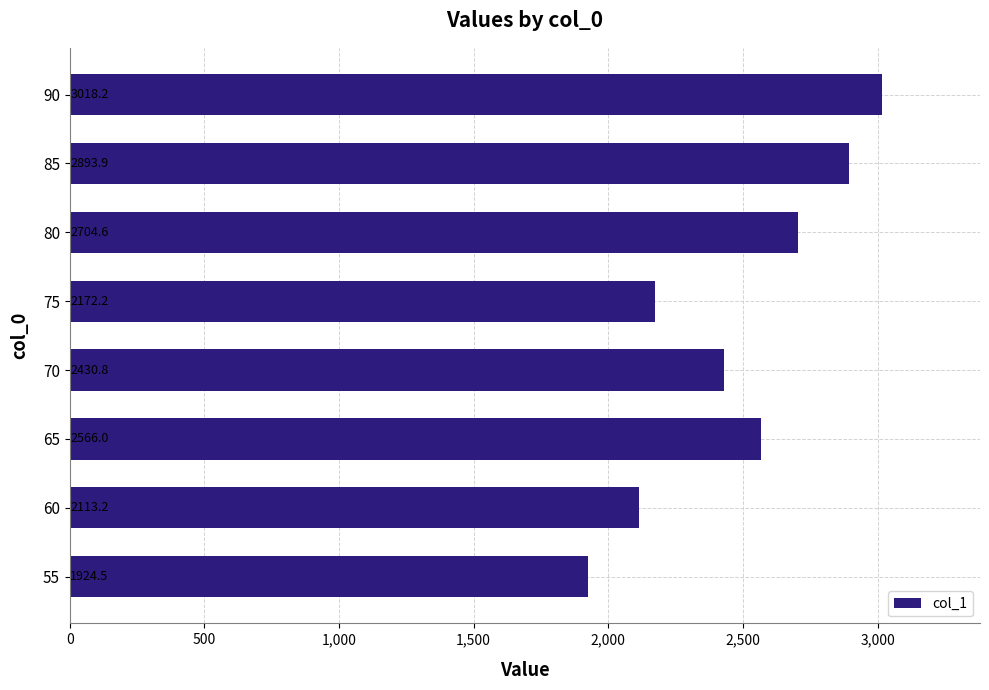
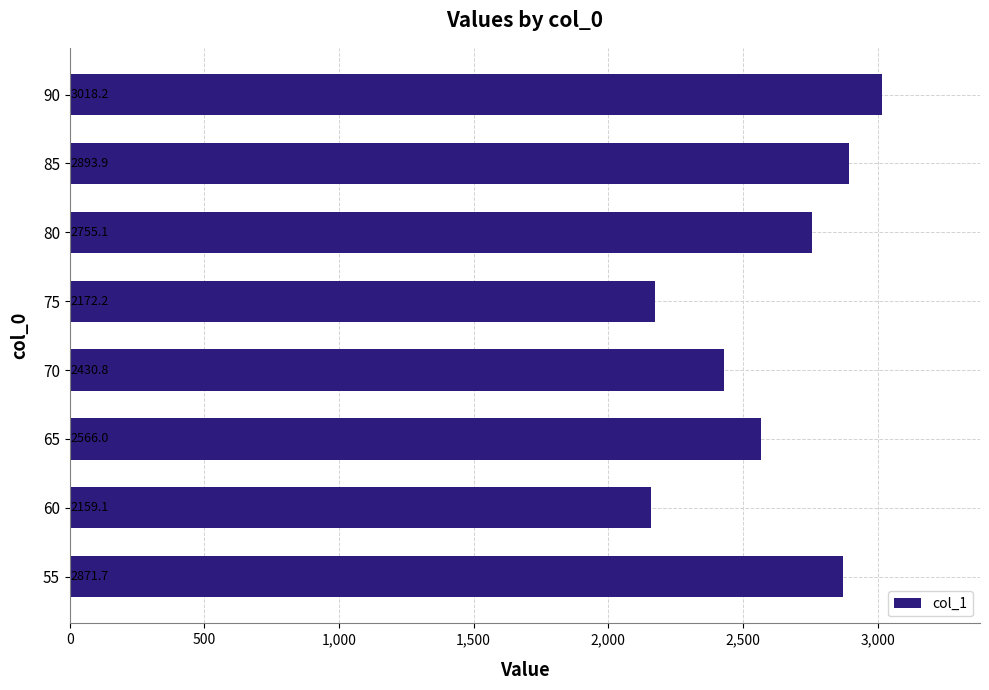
80: 2704.6 -> 2755.1
60: 2113.2 -> 2159.1
55: 1924.5 -> 2871.7
